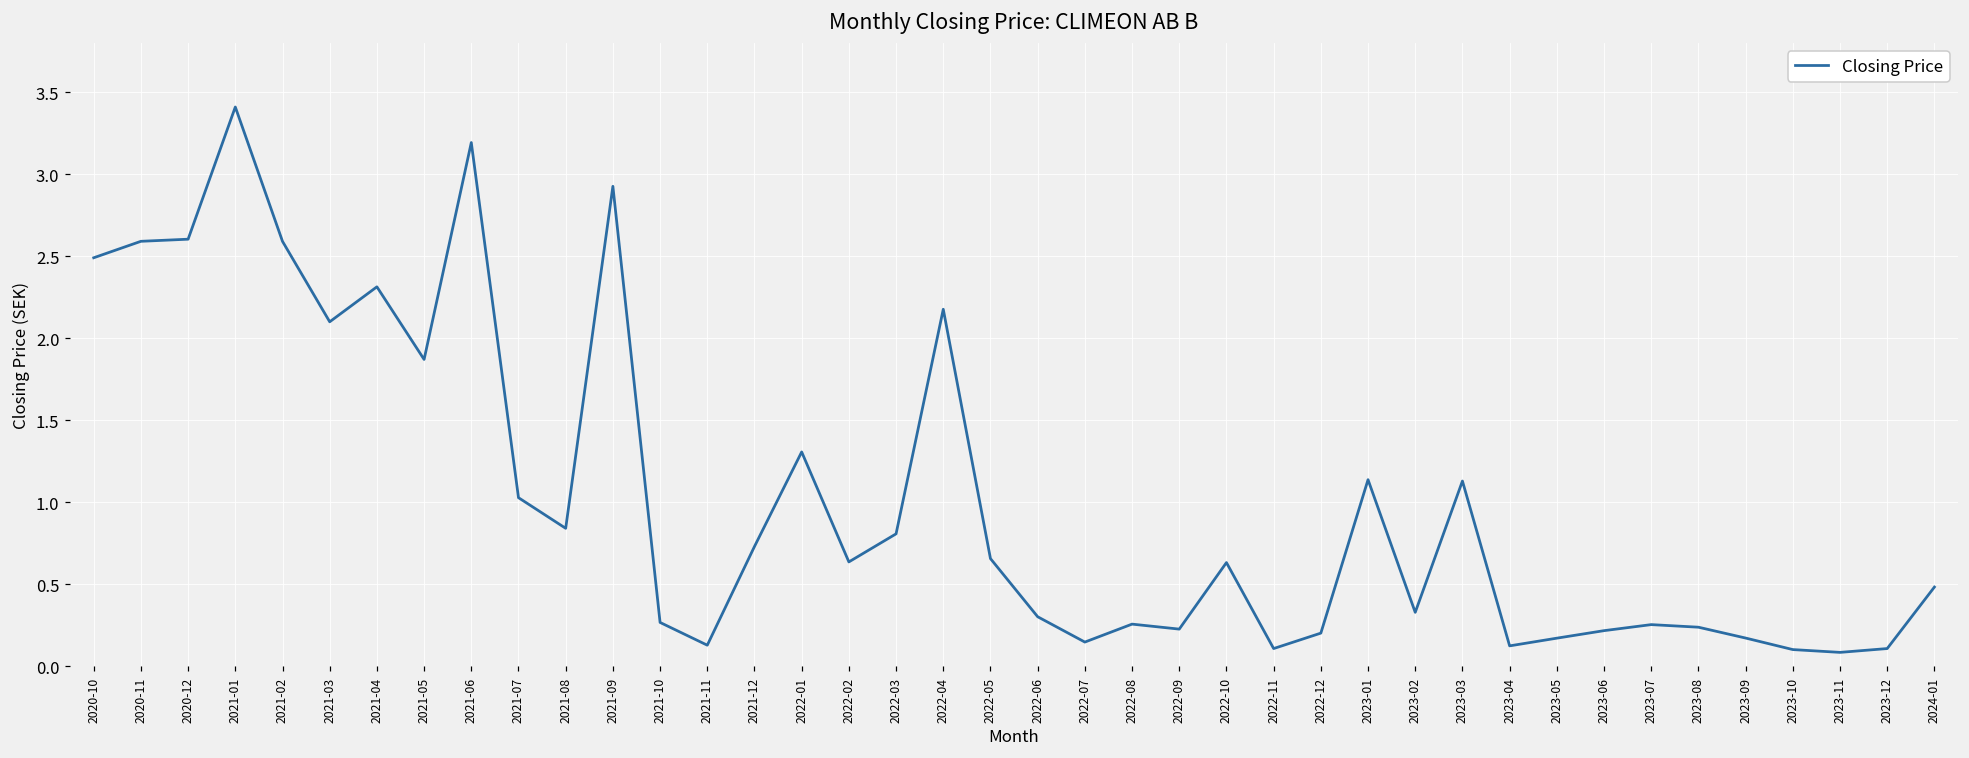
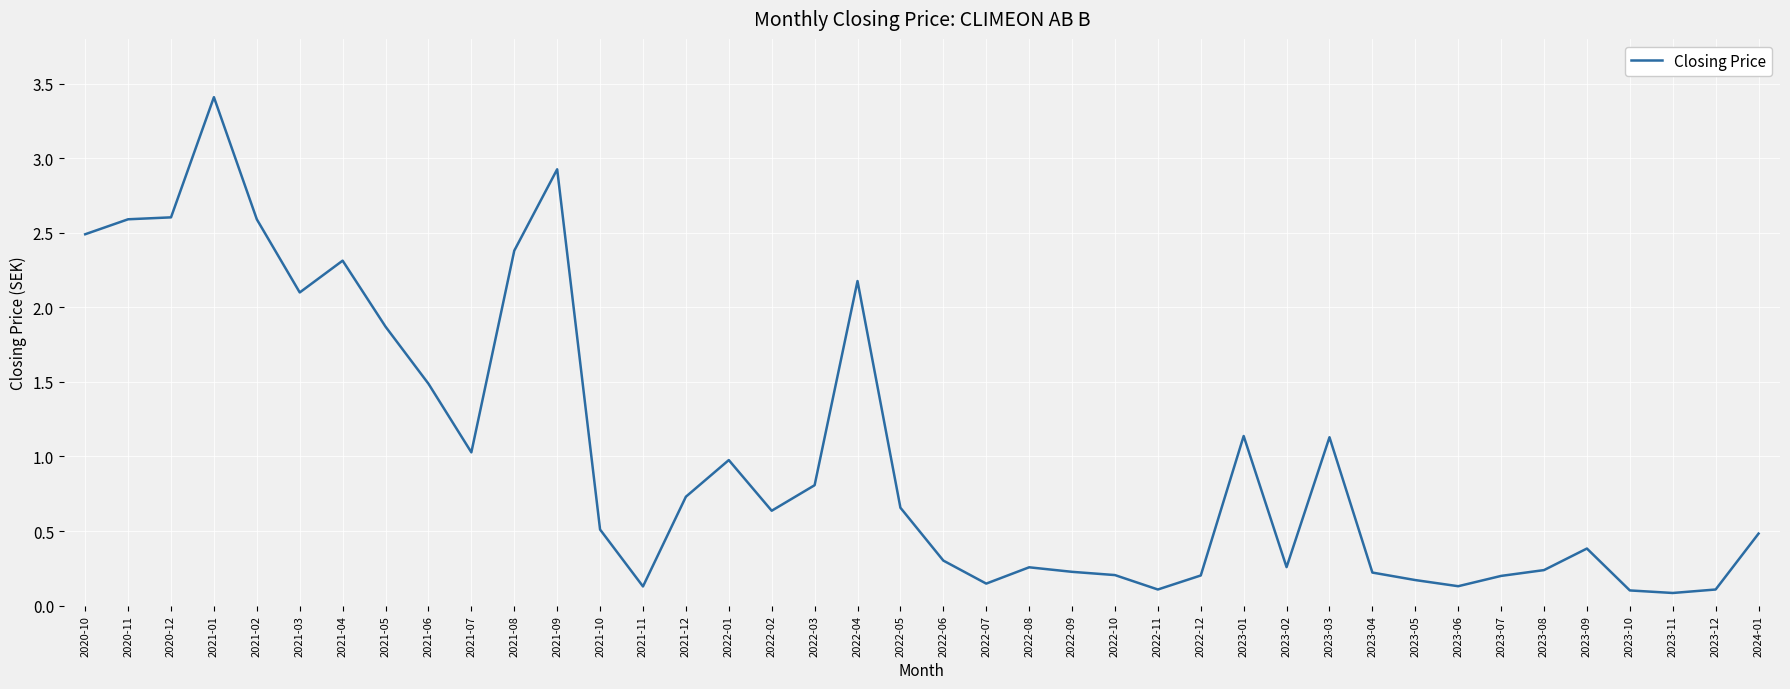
2021-06: 3.19 -> 1.49
2021-08: 0.84 -> 2.38
2021-10: 0.27 -> 0.51
2022-01: 1.31 -> 0.98
2022-10: 0.63 -> 0.20
2023-02: 0.33 -> 0.26
2023-04: 0.12 -> 0.22
2023-06: 0.22 -> 0.13
2023-07: 0.25 -> 0.20
2023-09: 0.17 -> 0.38
